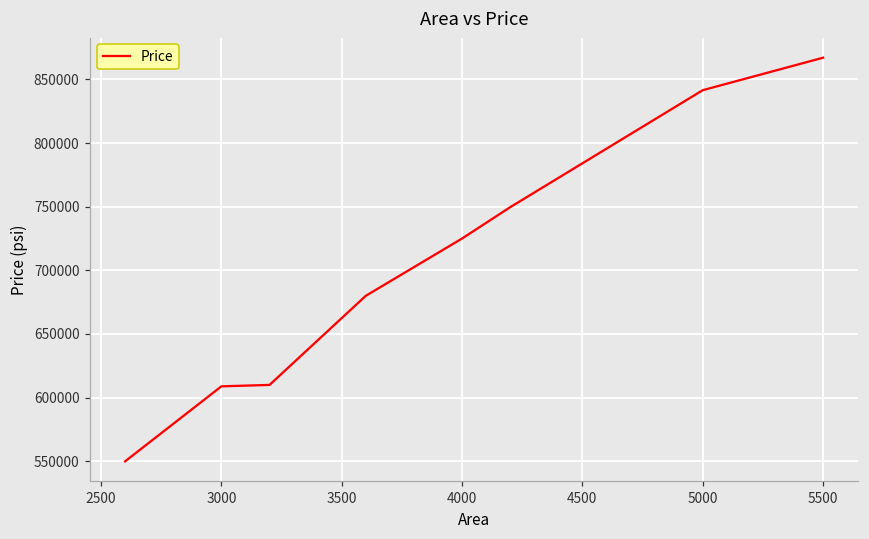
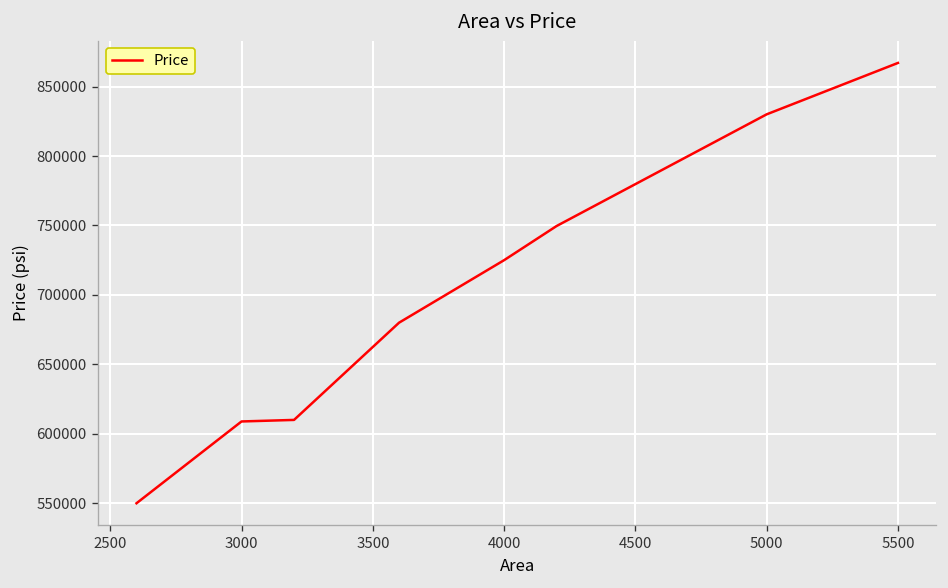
5000: 841000 -> 830000
